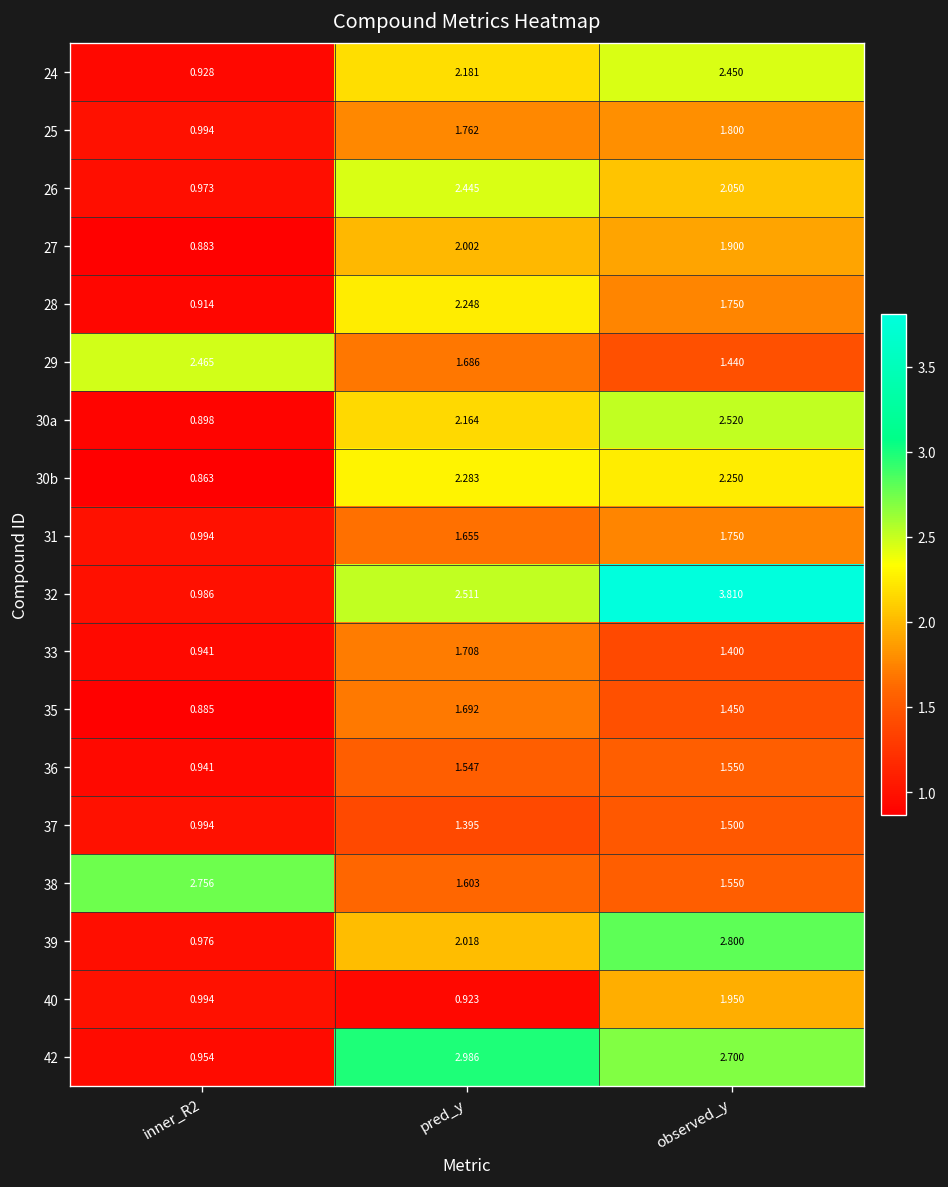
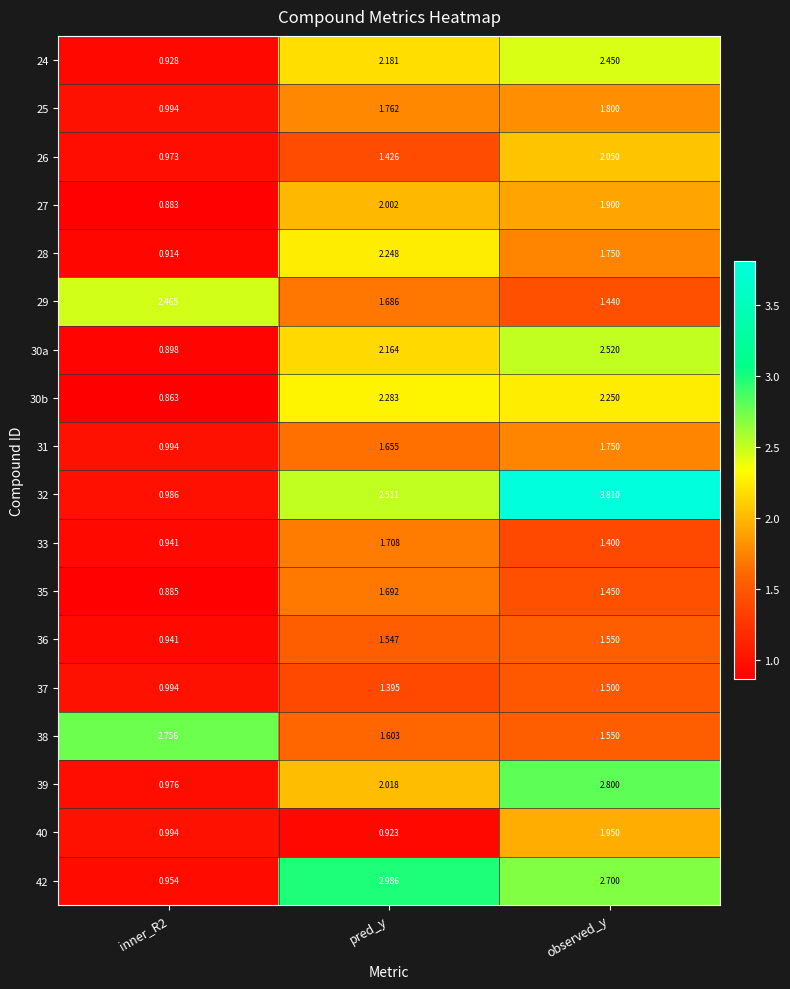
26, pred_y: 2.445 -> 1.426
